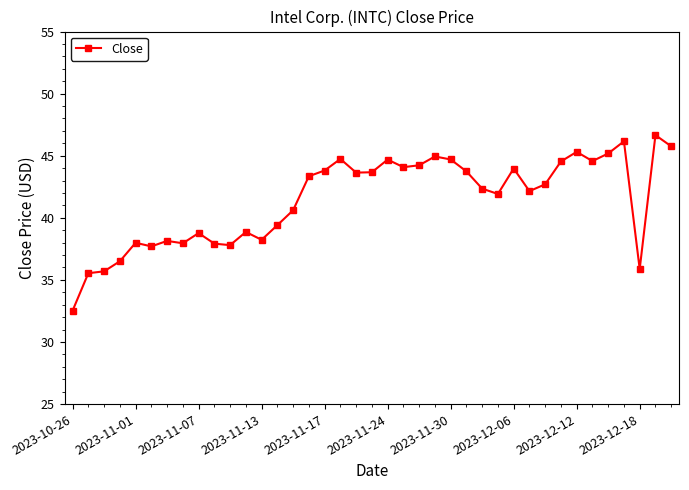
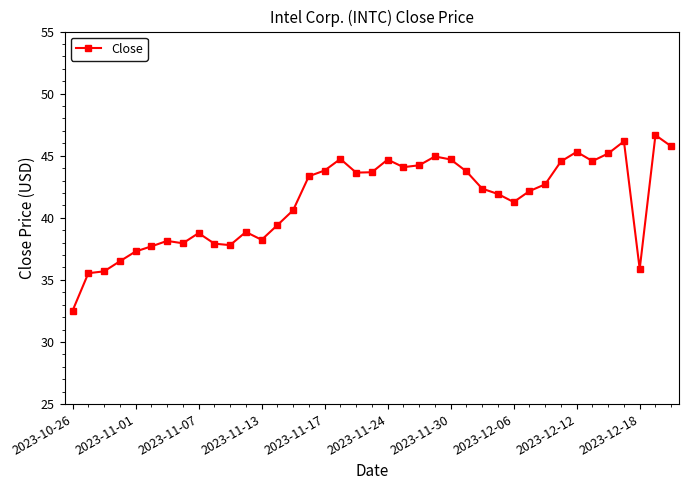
2023-11-01: 38.0 -> 37.3
2023-12-06: 44.0 -> 41.3
